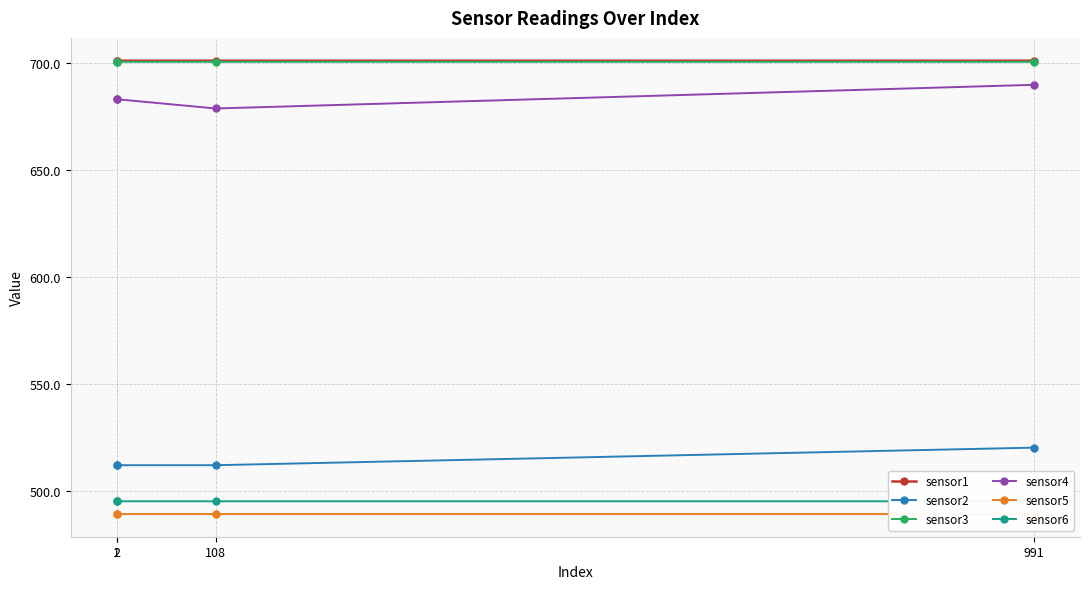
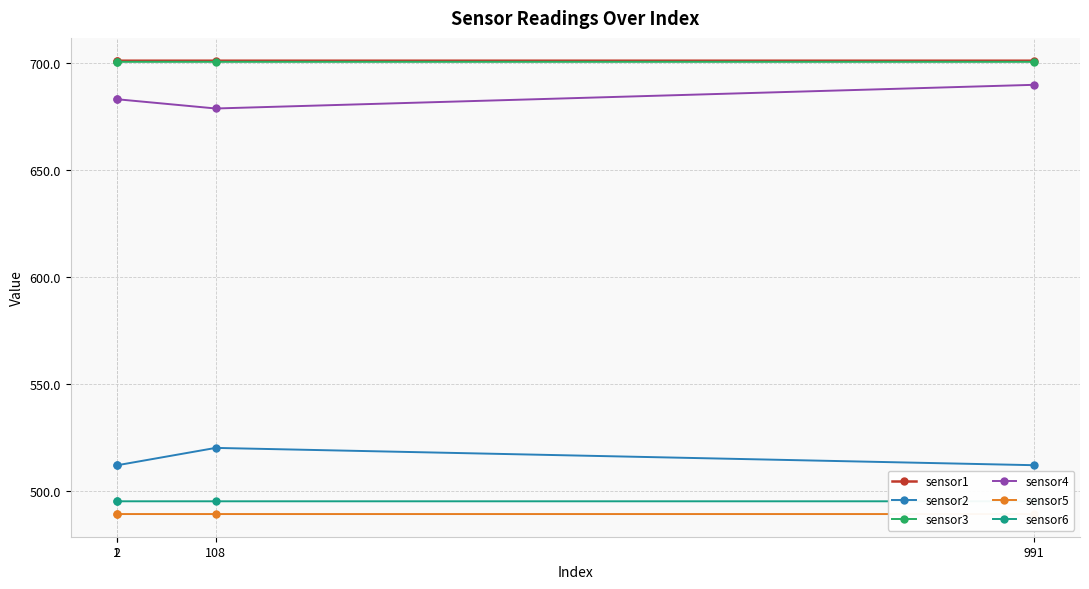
sensor2, 108: 512 -> 520
sensor2, 991: 520 -> 512
